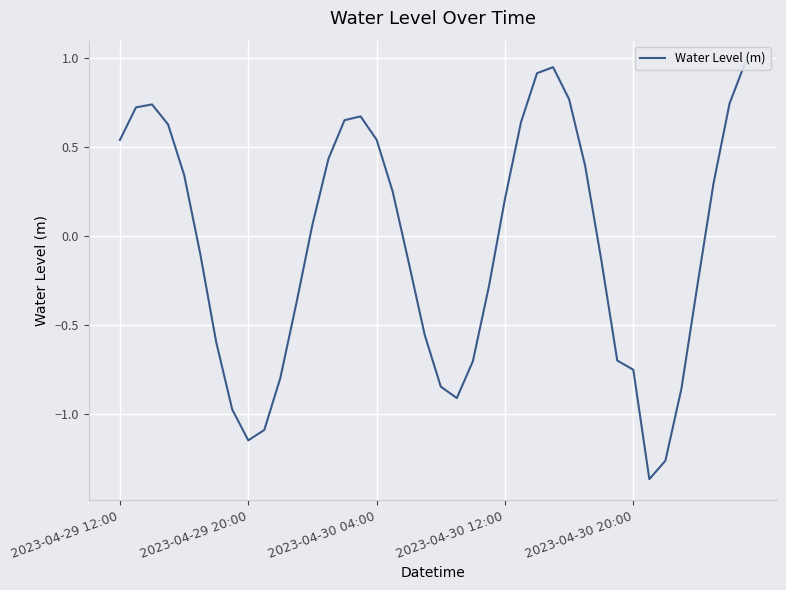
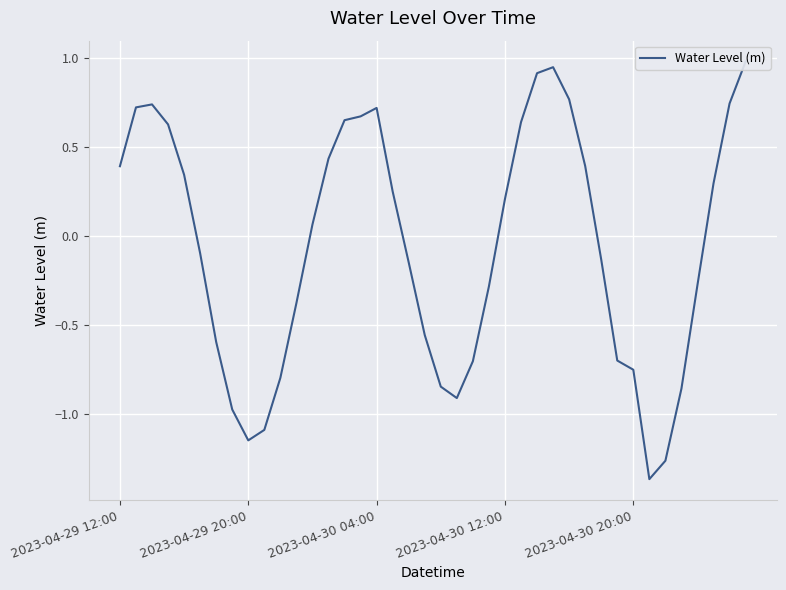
2023-04-29 12:00: 0.54 -> 0.39
2023-04-30 04:00: 0.54 -> 0.72
